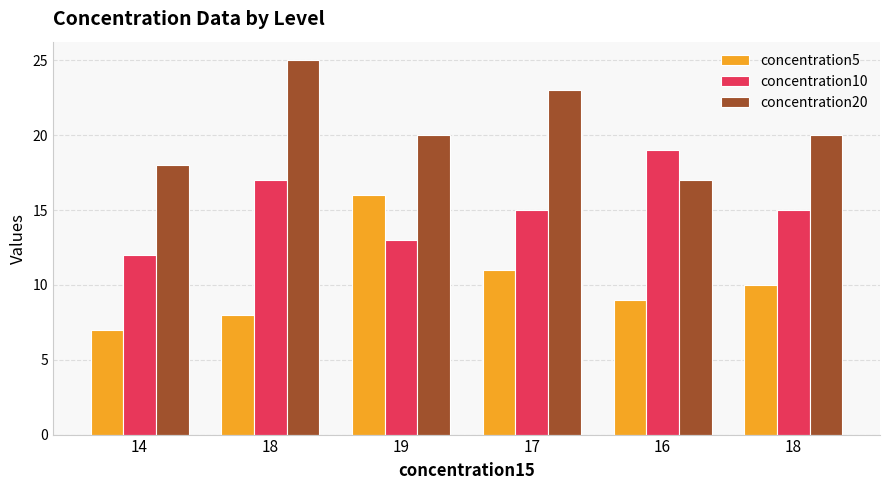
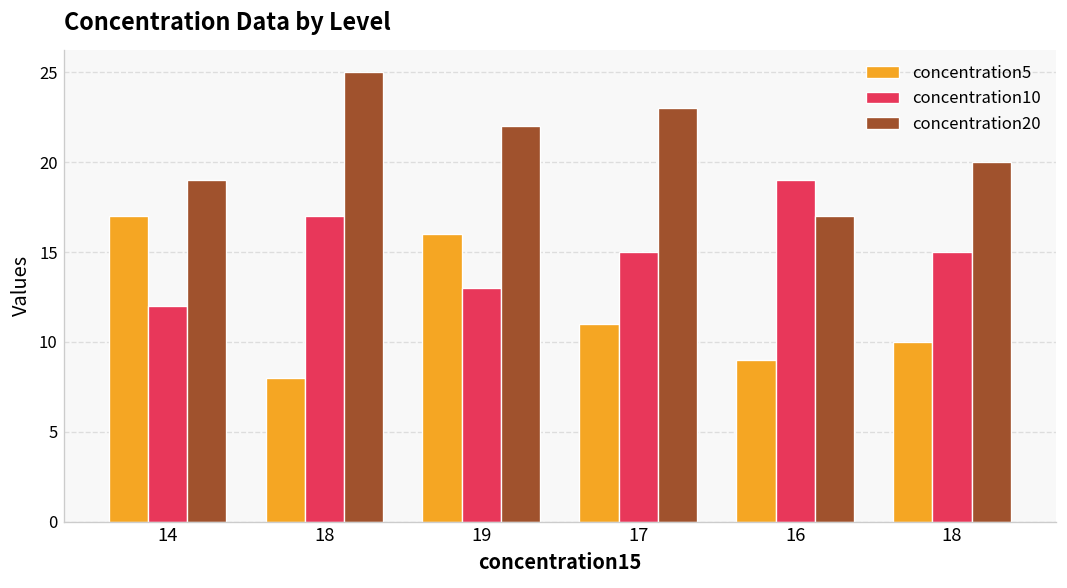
concentration5, 14: 7 -> 17
concentration20, 14: 18 -> 19
concentration20, 19: 20 -> 22
